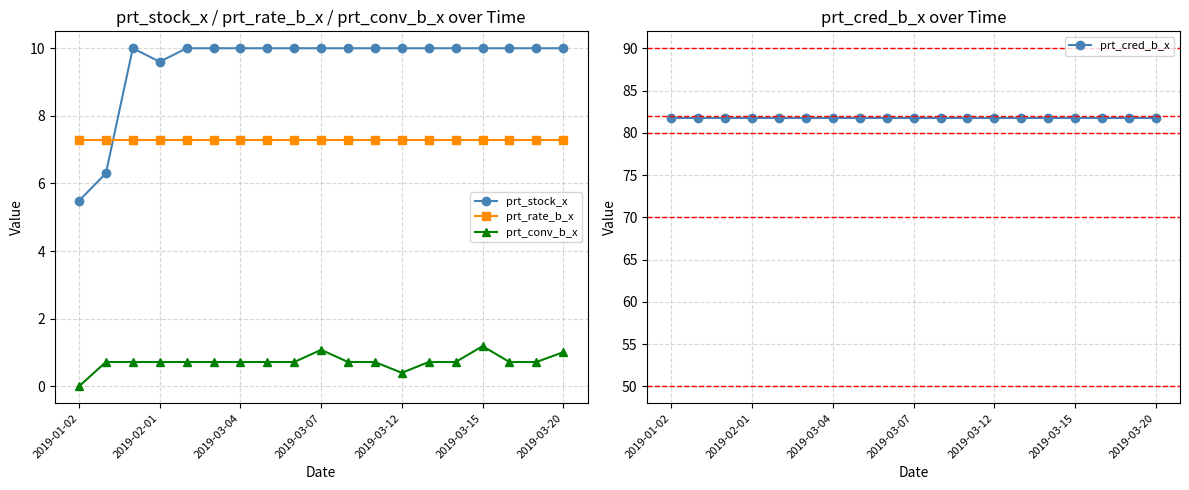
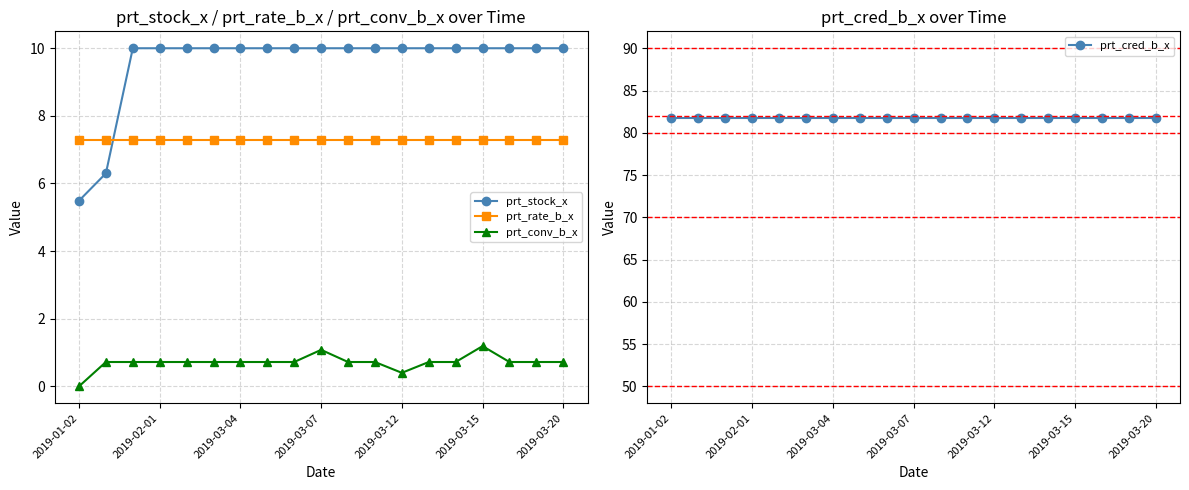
prt_stock_x / prt_rate_b_x / prt_conv_b_x over Time, prt_stock_x, 2019-02-01: 9.6 -> 10.0
prt_stock_x / prt_rate_b_x / prt_conv_b_x over Time, prt_conv_b_x, 2019-03-20: 1.0 -> 0.7
